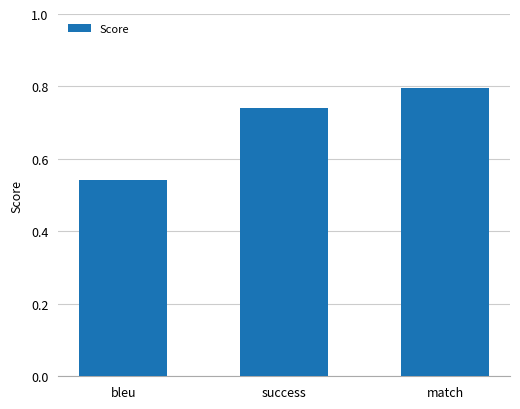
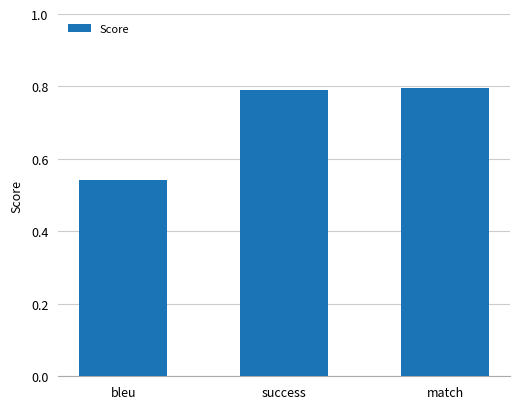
success: 0.74 -> 0.79
